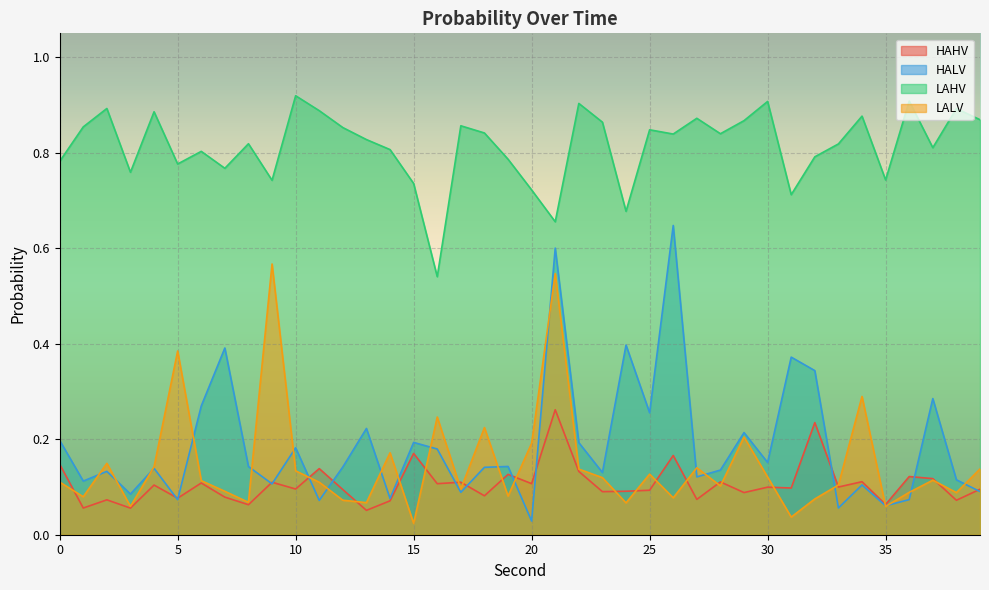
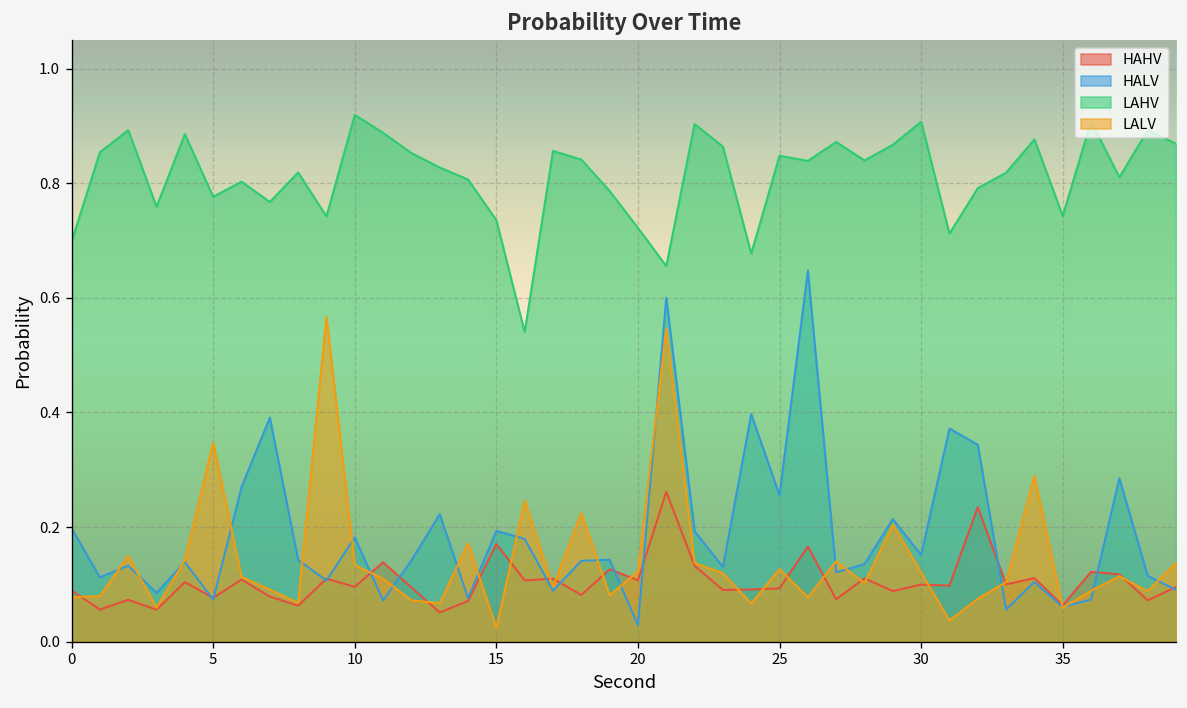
HAHV, 0: 0.15 -> 0.09
LAHV, 0: 0.78 -> 0.70
LALV, 0: 0.11 -> 0.08
LALV, 5: 0.38 -> 0.35
LALV, 20: 0.19 -> 0.12
